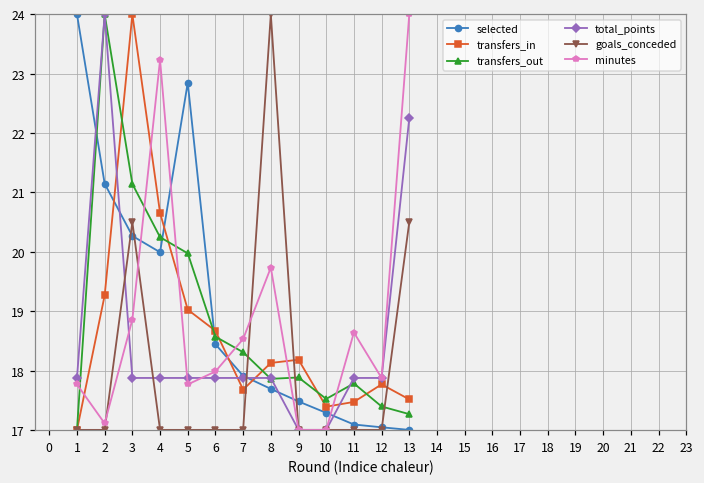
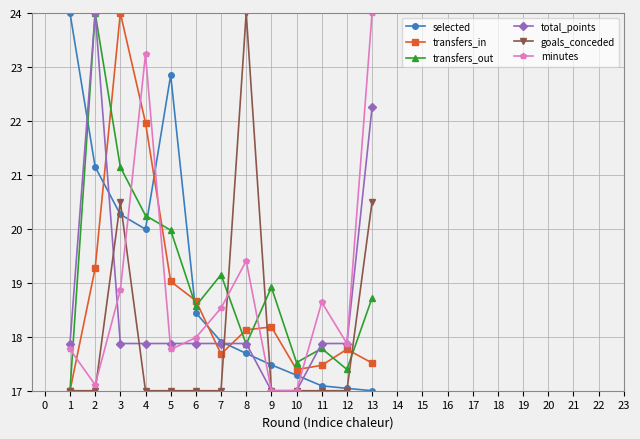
transfers_in, 4: 20.7 -> 22.0
transfers_out, 7: 18.3 -> 19.2
minutes, 8: 19.7 -> 19.4
transfers_out, 9: 17.9 -> 18.9
transfers_out, 13: 17.3 -> 18.7
